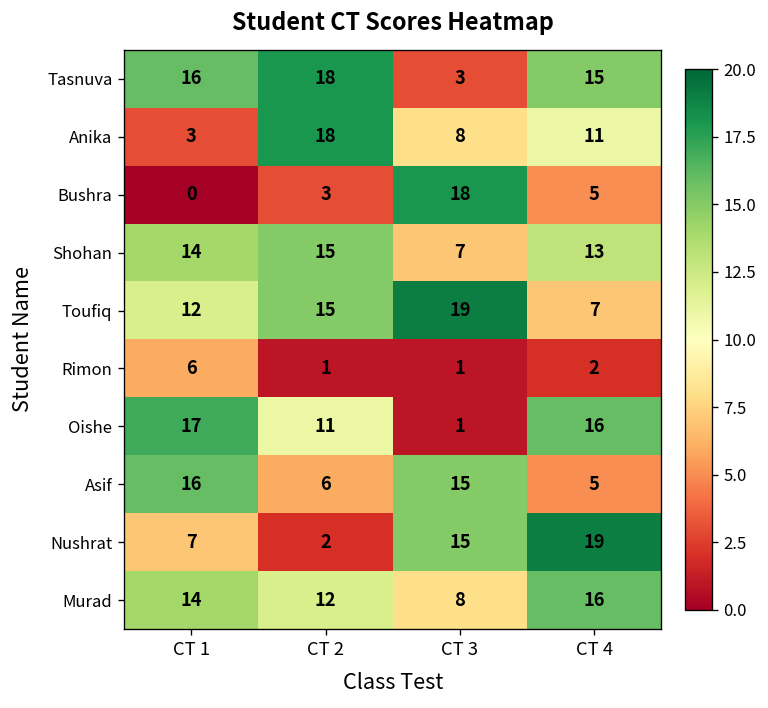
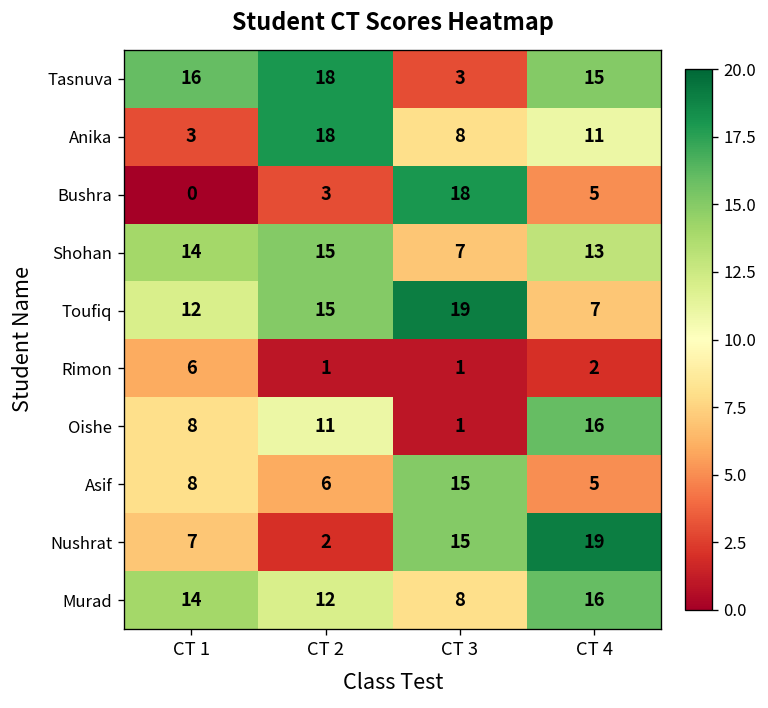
Oishe, CT 1: 17 -> 8
Asif, CT 1: 16 -> 8
